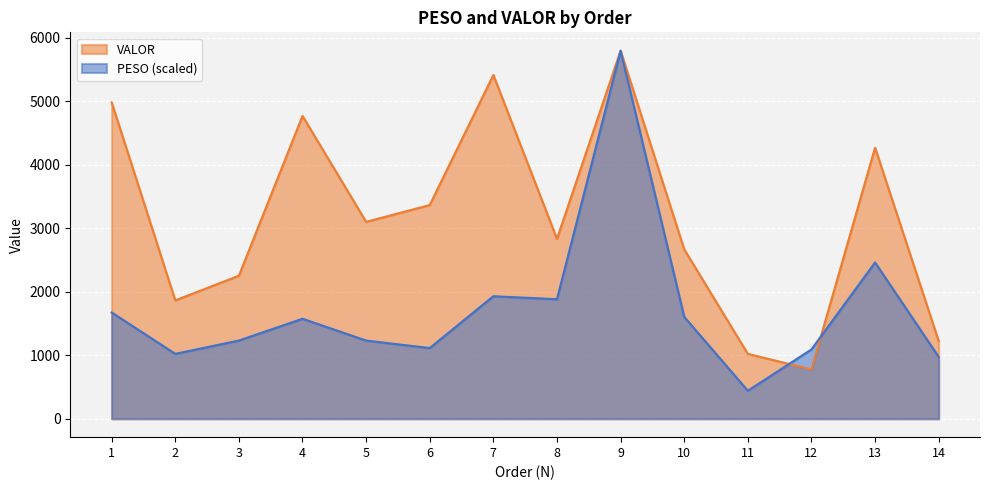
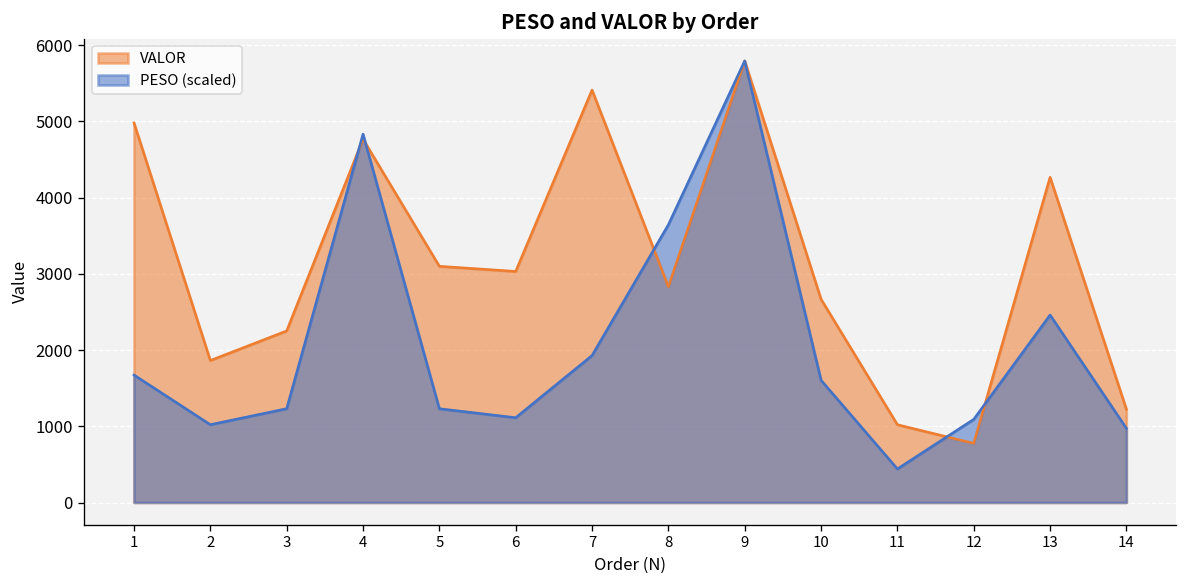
PESO (scaled), 4: 1600 -> 4800
VALOR, 6: 3400 -> 3000
PESO (scaled), 8: 1900 -> 3600
